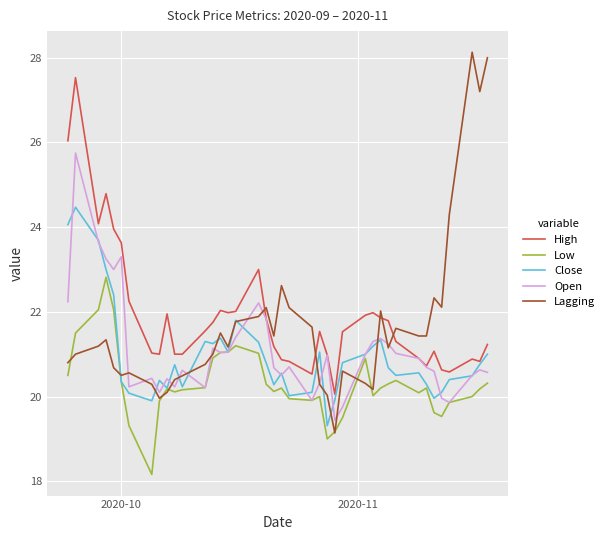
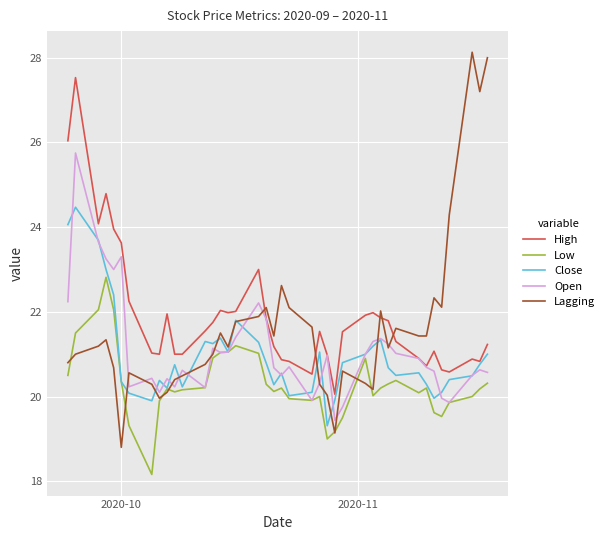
Lagging, 2020-10: 20.5 -> 18.8
